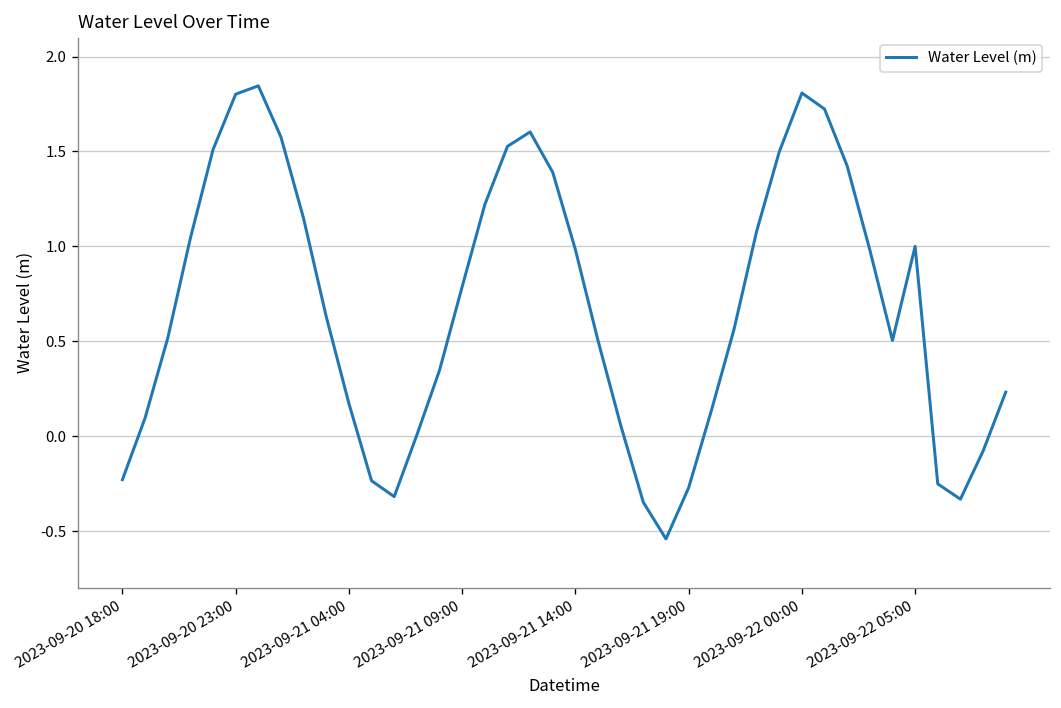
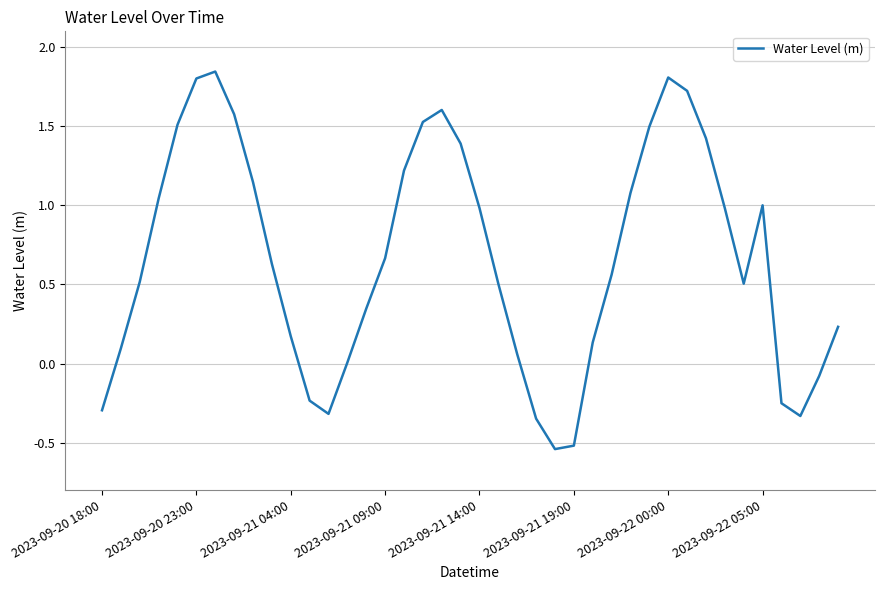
2023-09-20 18:00: -0.23 -> -0.30
2023-09-21 09:00: 0.79 -> 0.67
2023-09-21 19:00: -0.27 -> -0.52
